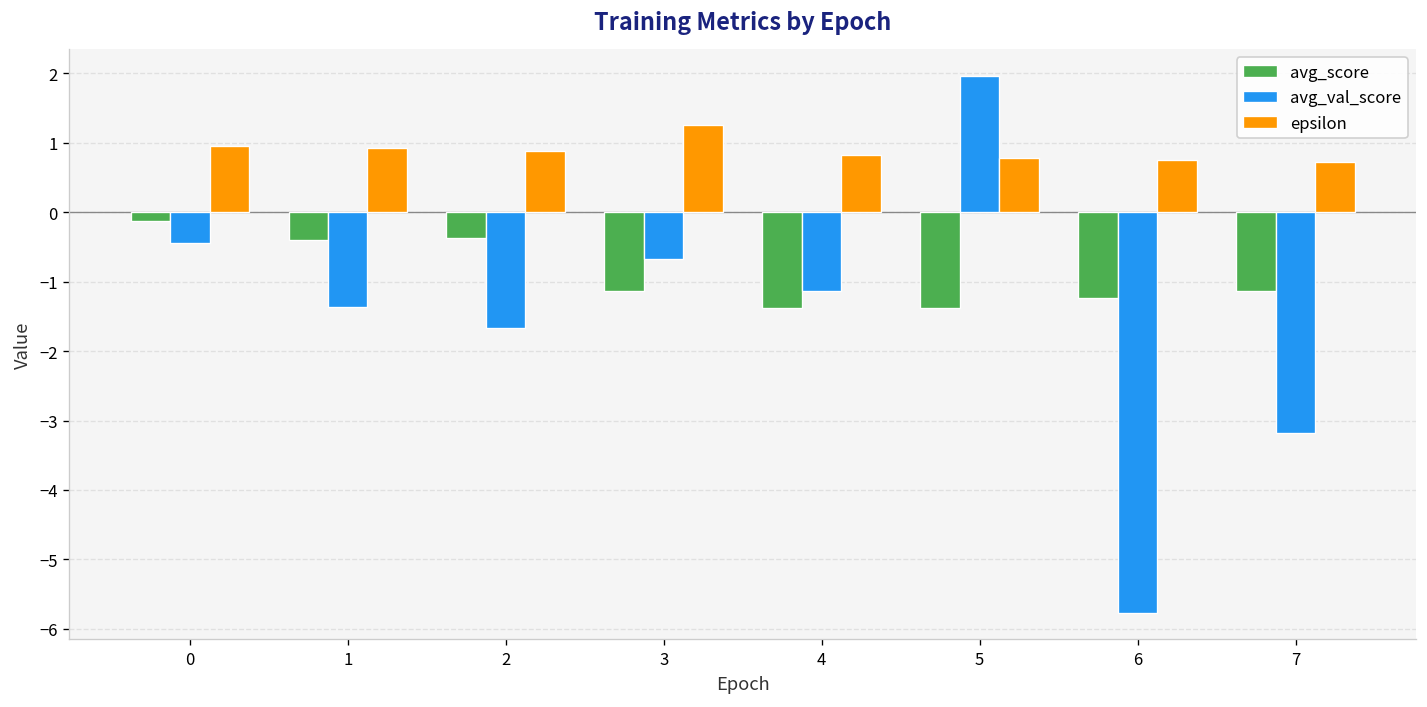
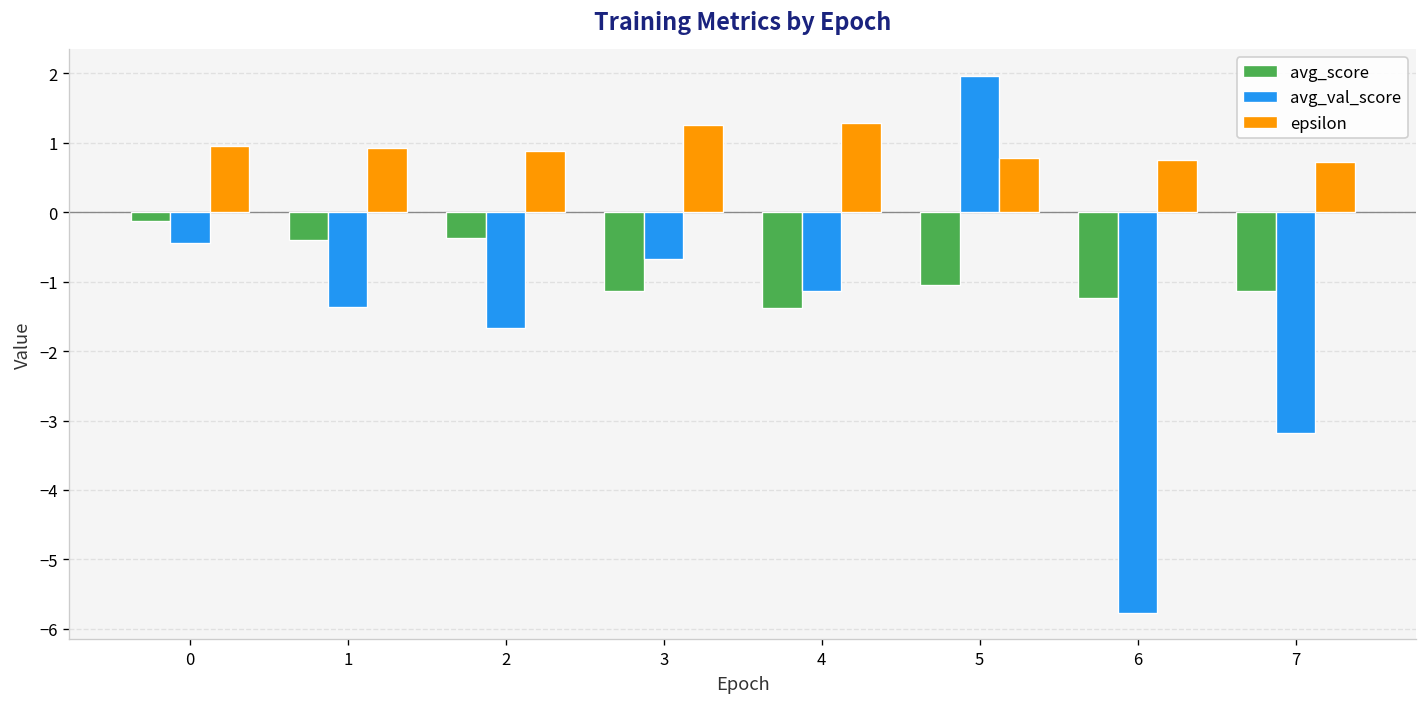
epsilon, 4: 0.8 -> 1.3
avg_score, 5: -1.4 -> -1.1
